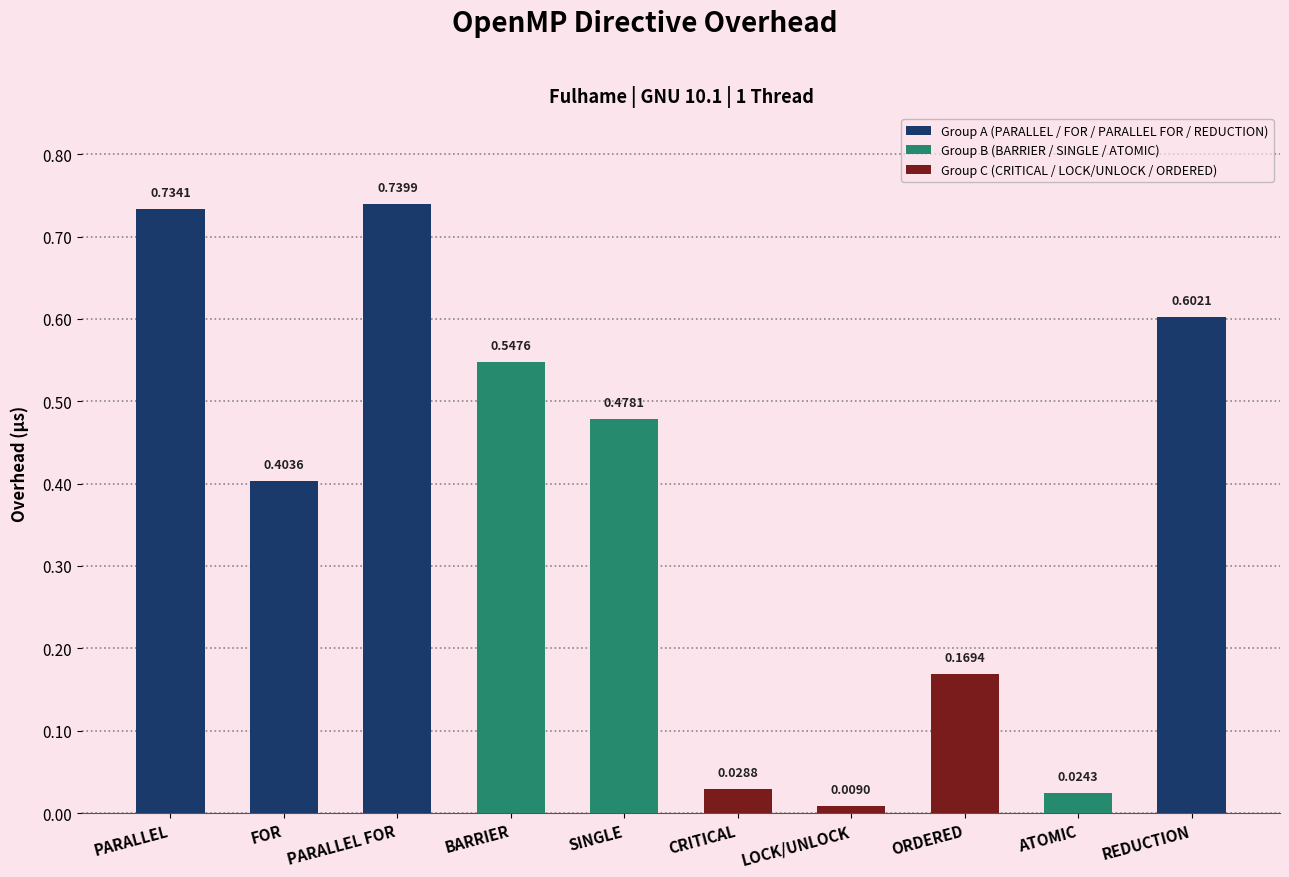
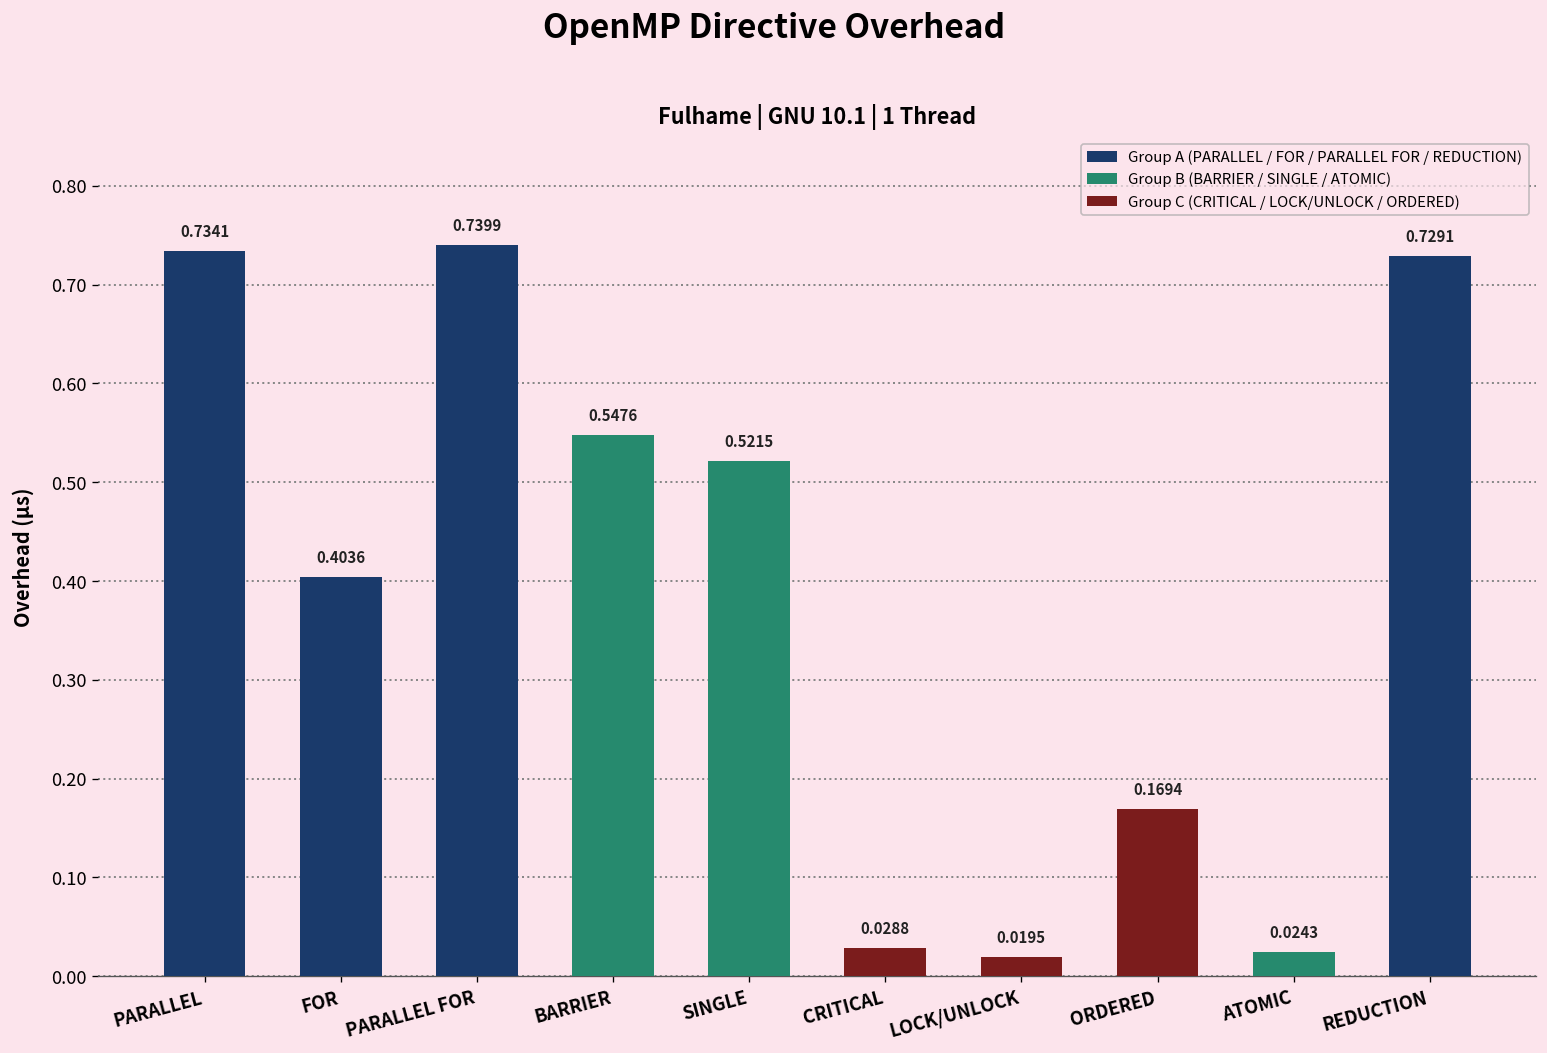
SINGLE: 0.4781 -> 0.5215
LOCK/UNLOCK: 0.0090 -> 0.0195
REDUCTION: 0.6021 -> 0.7291
